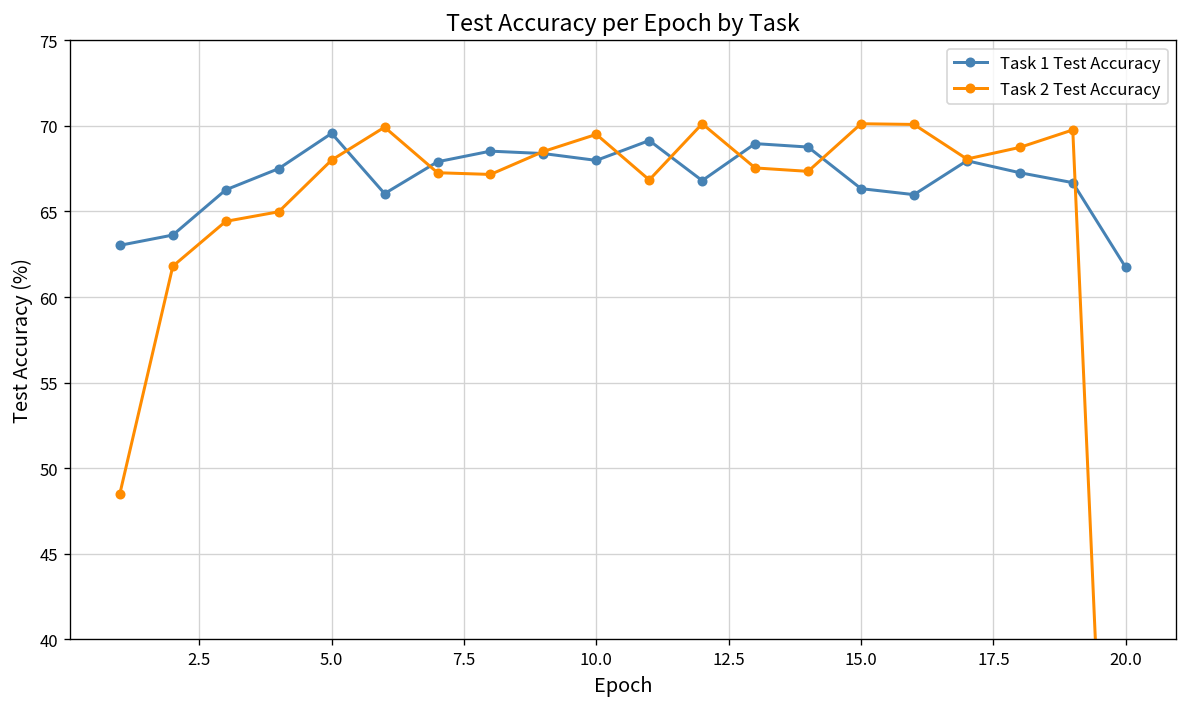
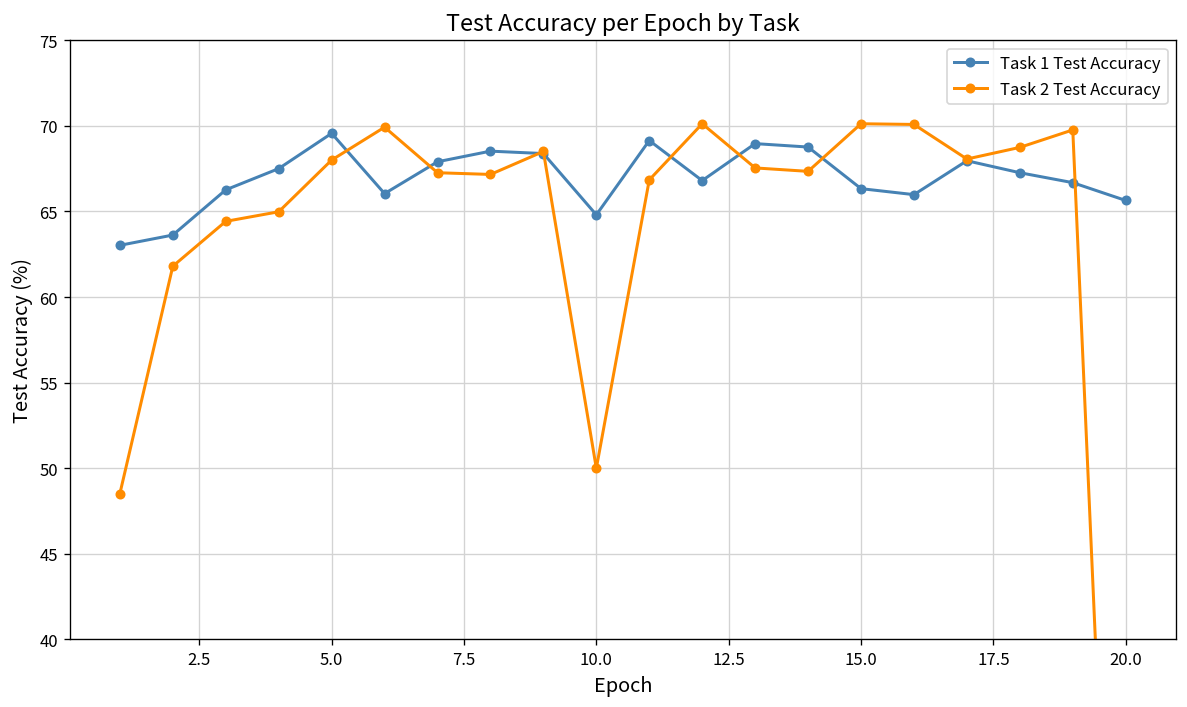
Task 1 Test Accuracy, 10.0: 68.0 -> 64.8
Task 2 Test Accuracy, 10.0: 69.5 -> 50.0
Task 1 Test Accuracy, 20.0: 61.7 -> 65.6
